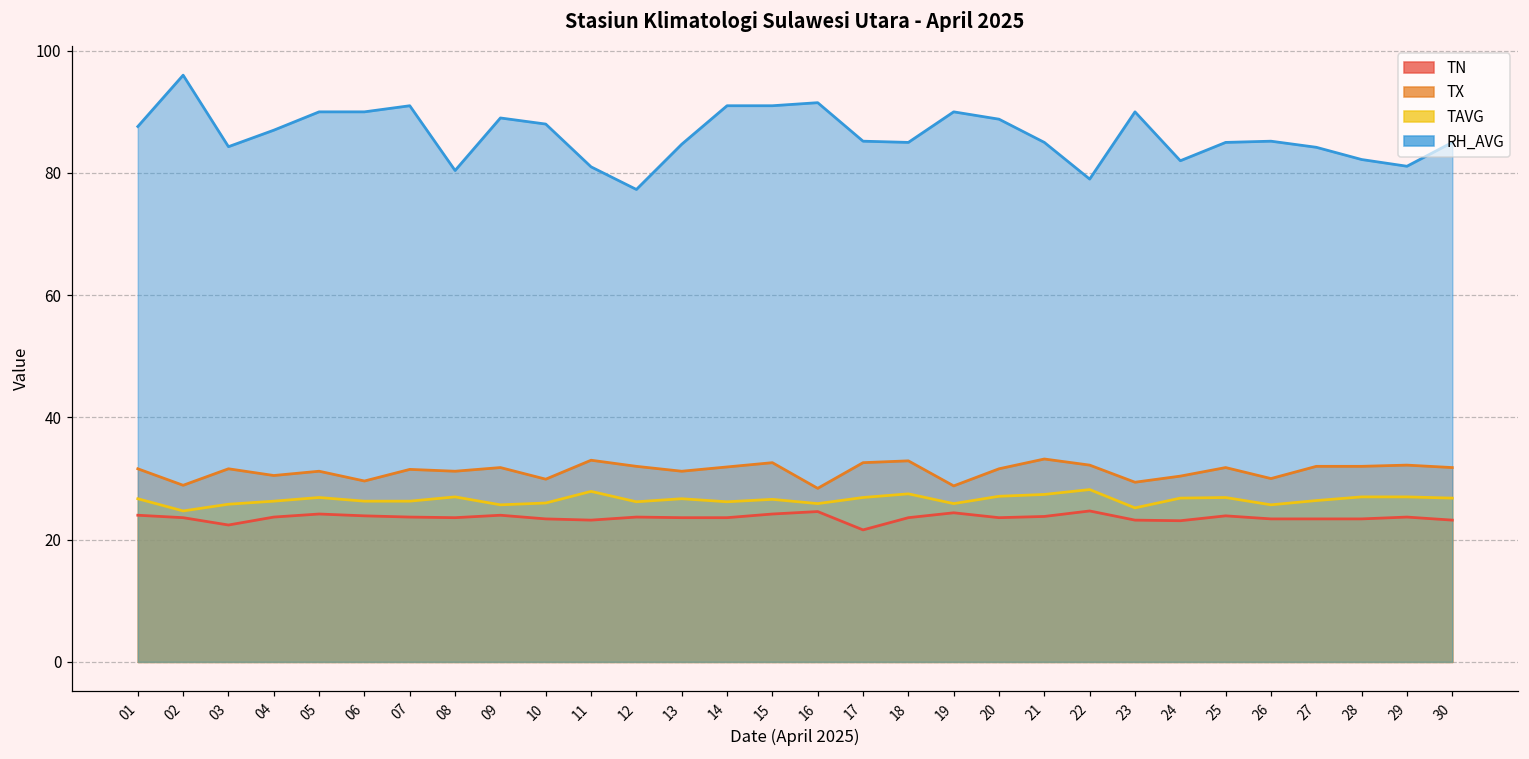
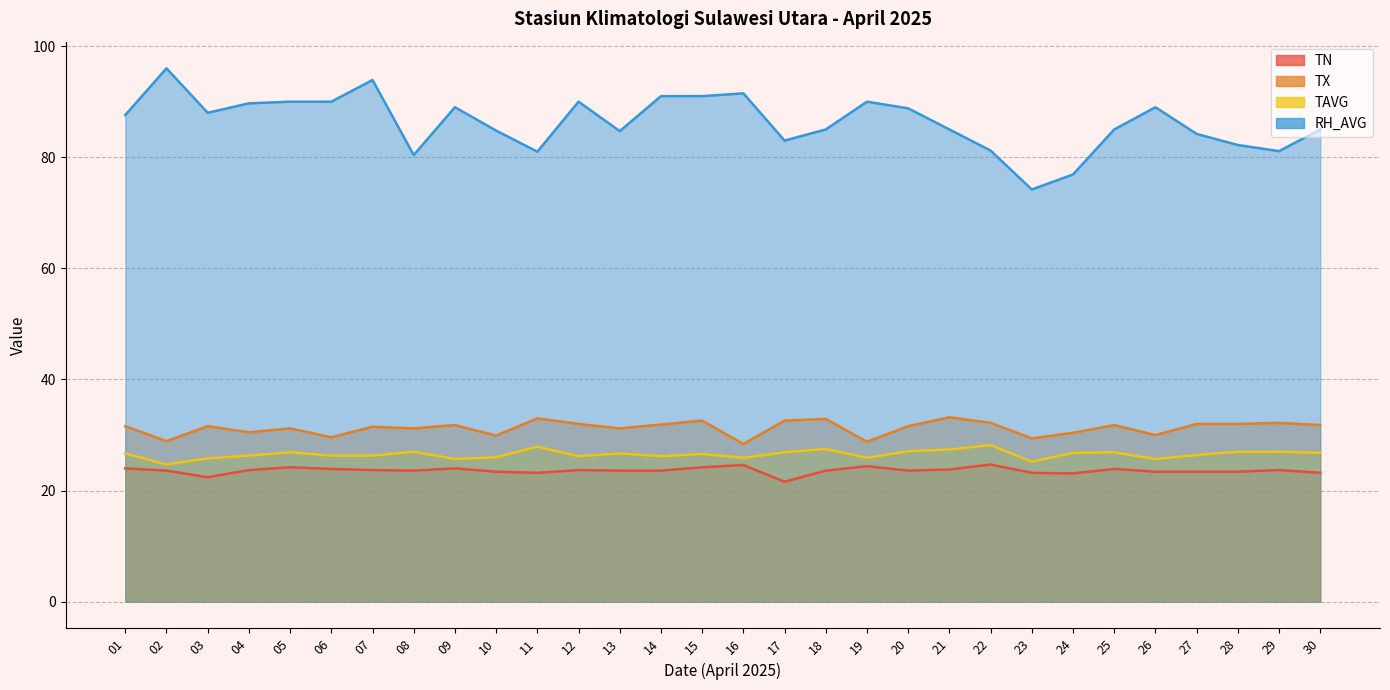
RH_AVG, 03: 84 -> 88
RH_AVG, 04: 87 -> 90
RH_AVG, 07: 91 -> 94
RH_AVG, 10: 88 -> 85
RH_AVG, 12: 77 -> 90
RH_AVG, 17: 85 -> 83
RH_AVG, 22: 79 -> 81
RH_AVG, 23: 90 -> 74
RH_AVG, 24: 82 -> 77
RH_AVG, 26: 85 -> 89
